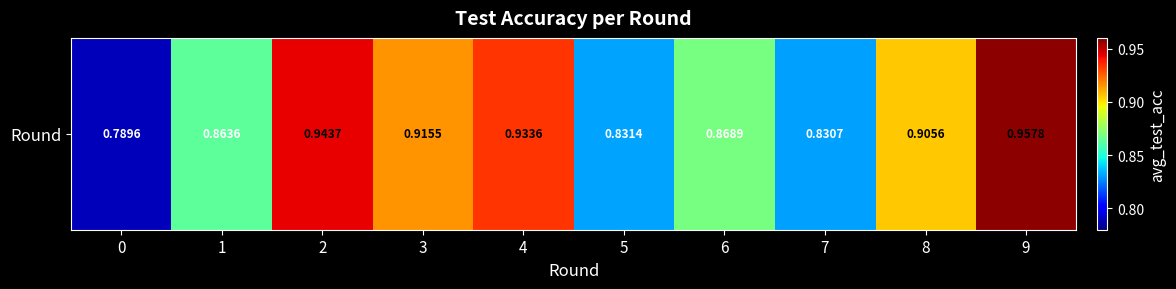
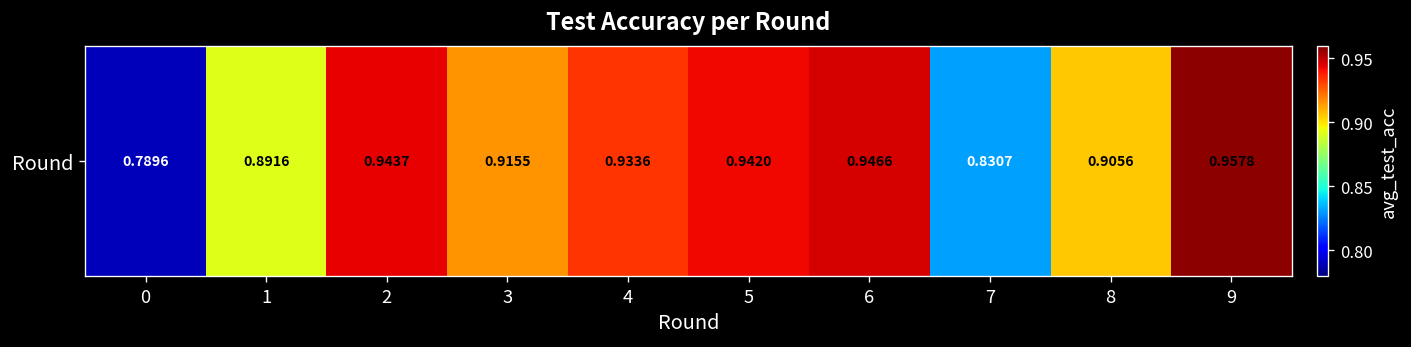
Round, 1: 0.8636 -> 0.8916
Round, 5: 0.8314 -> 0.9420
Round, 6: 0.8689 -> 0.9466
